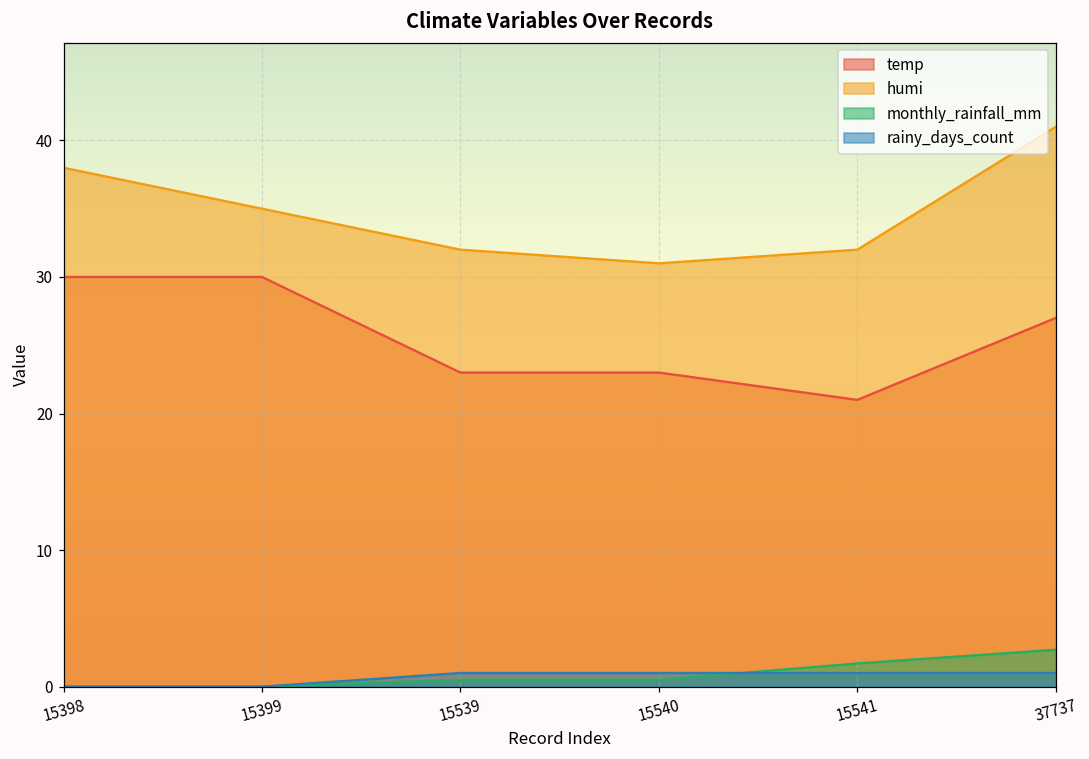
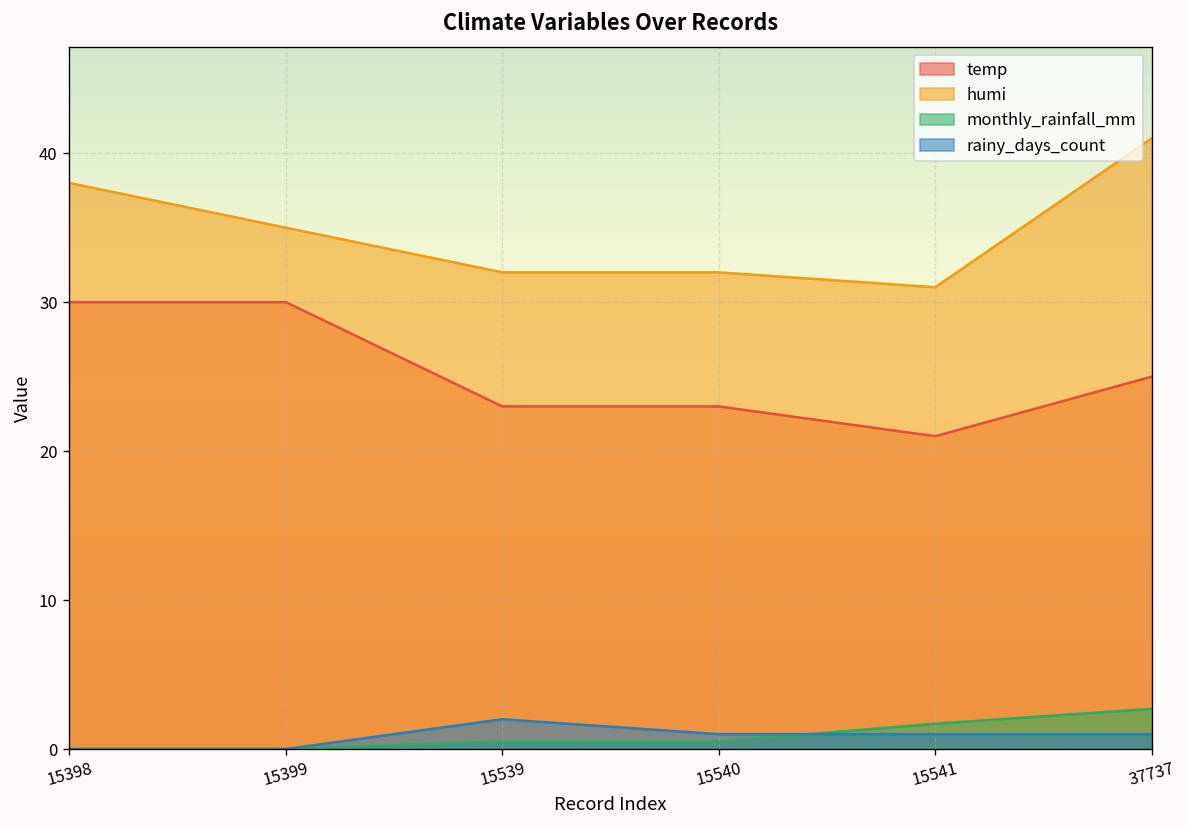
rainy_days_count, 15539: 1 -> 2
humi, 15540: 31 -> 32
humi, 15541: 32 -> 31
temp, 37737: 27 -> 25
